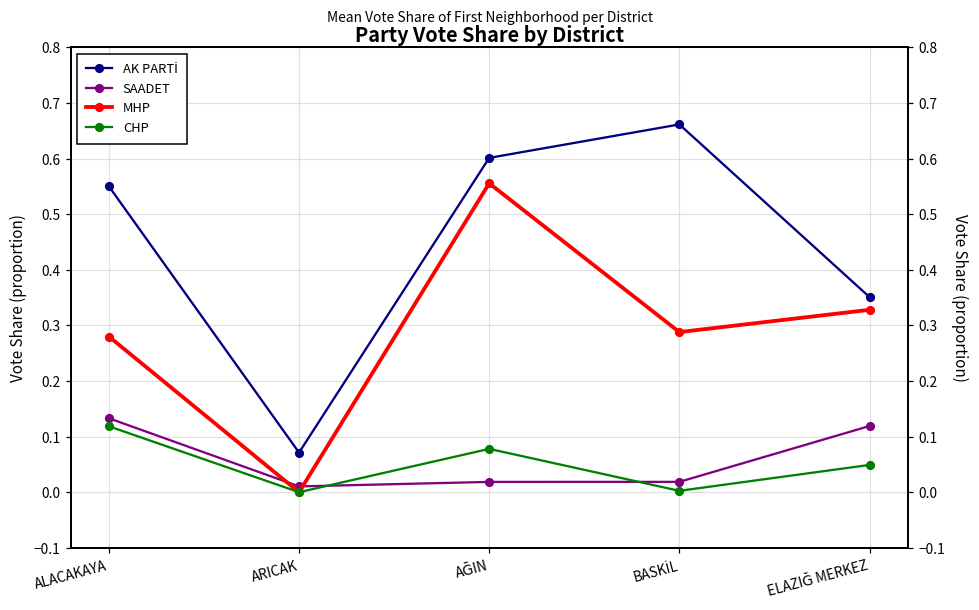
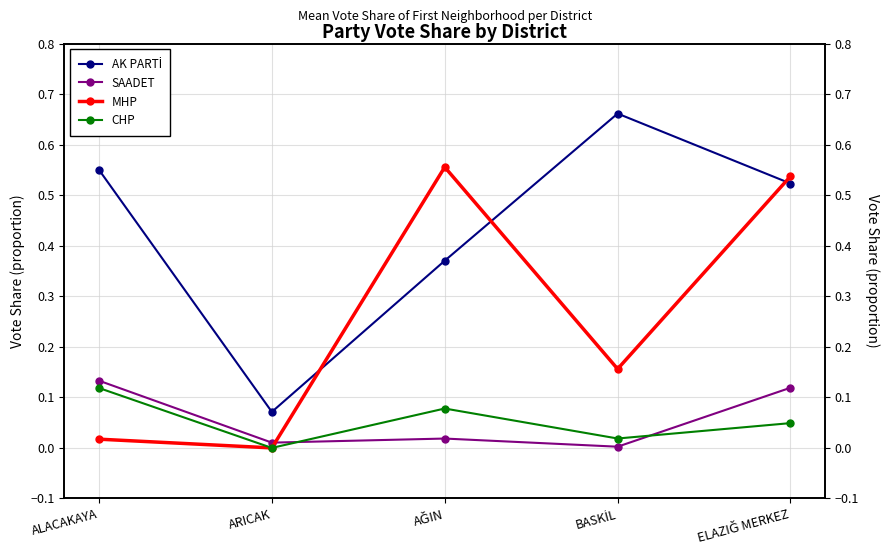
MHP, ALACAKAYA: 0.28 -> 0.02
AK PARTİ, AĞIN: 0.60 -> 0.37
SAADET, BASKİL: 0.02 -> 0.00
MHP, BASKİL: 0.29 -> 0.16
CHP, BASKİL: 0.00 -> 0.02
AK PARTİ, ELAZIĞ MERKEZ: 0.35 -> 0.52
MHP, ELAZIĞ MERKEZ: 0.33 -> 0.54
